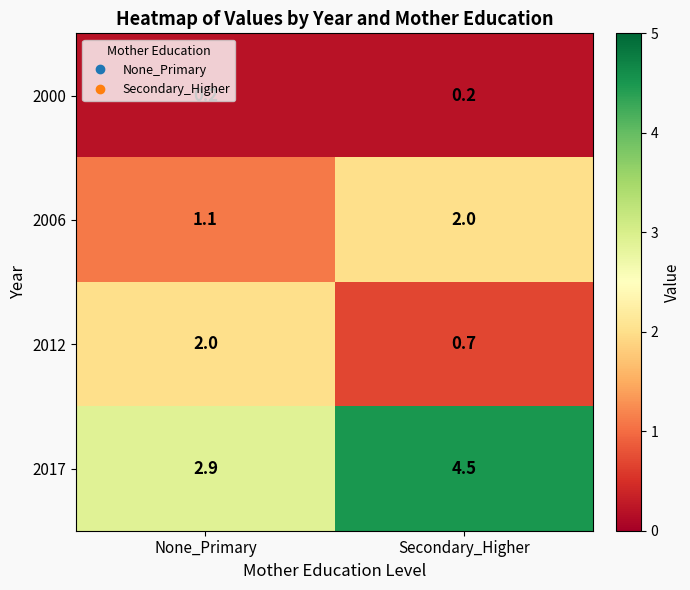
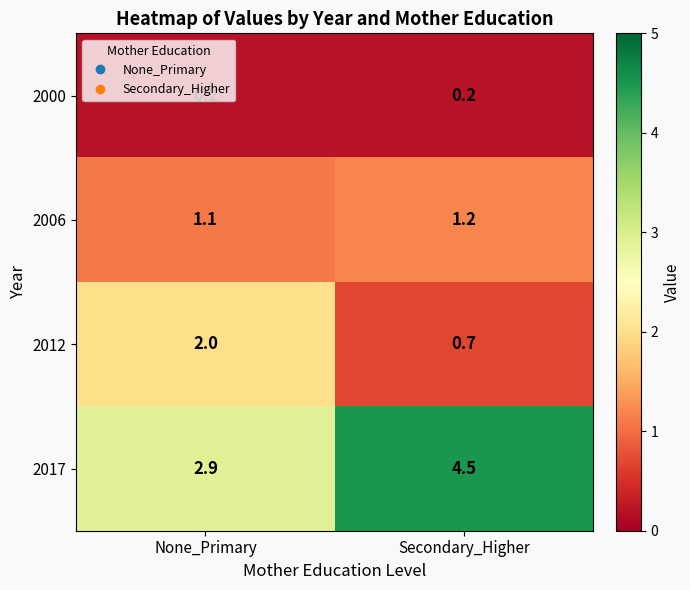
2006, Secondary_Higher: 2.0 -> 1.2
